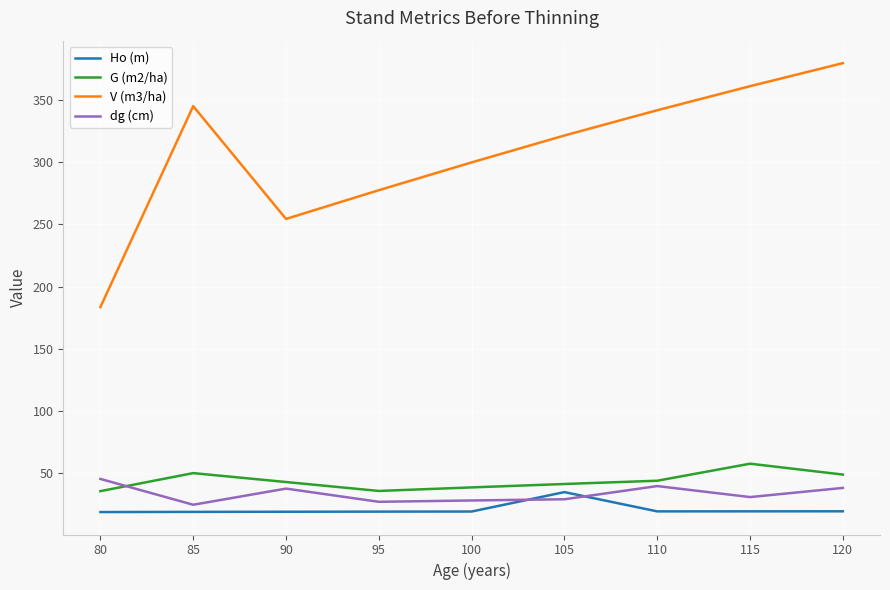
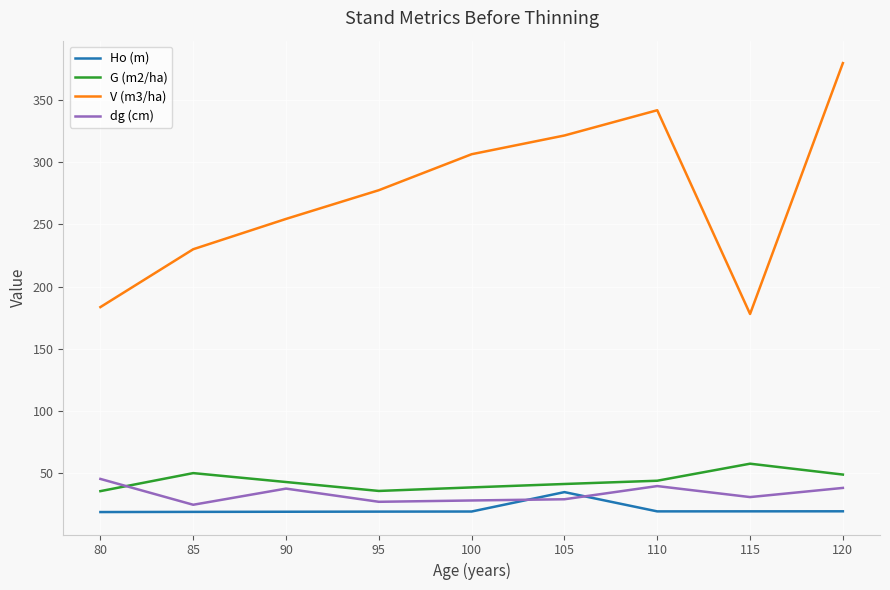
V (m3/ha), 85: 345 -> 230
V (m3/ha), 100: 300 -> 306
V (m3/ha), 115: 361 -> 178
